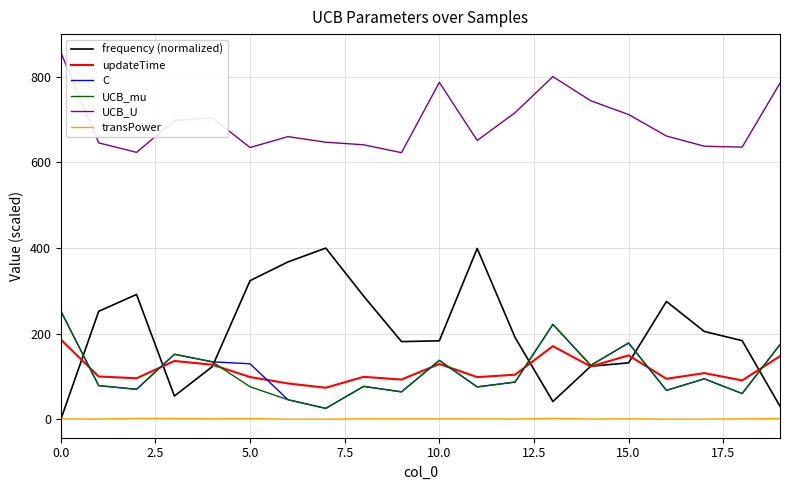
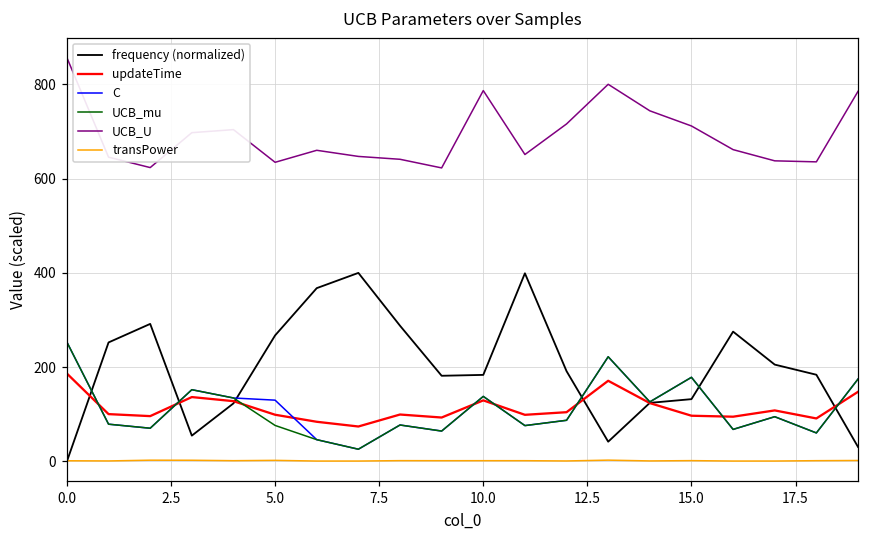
frequency (normalized), 5.0: 320 -> 270
updateTime, 15.0: 150 -> 100
